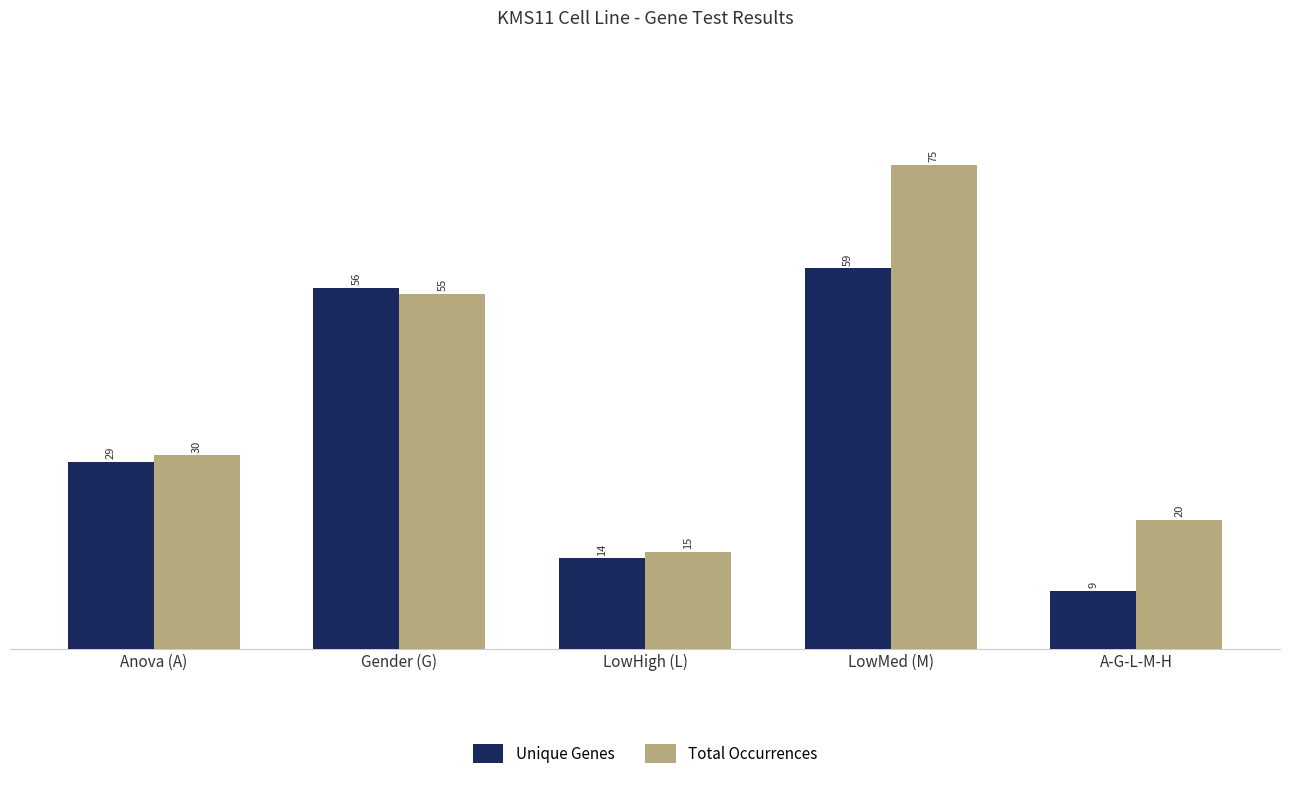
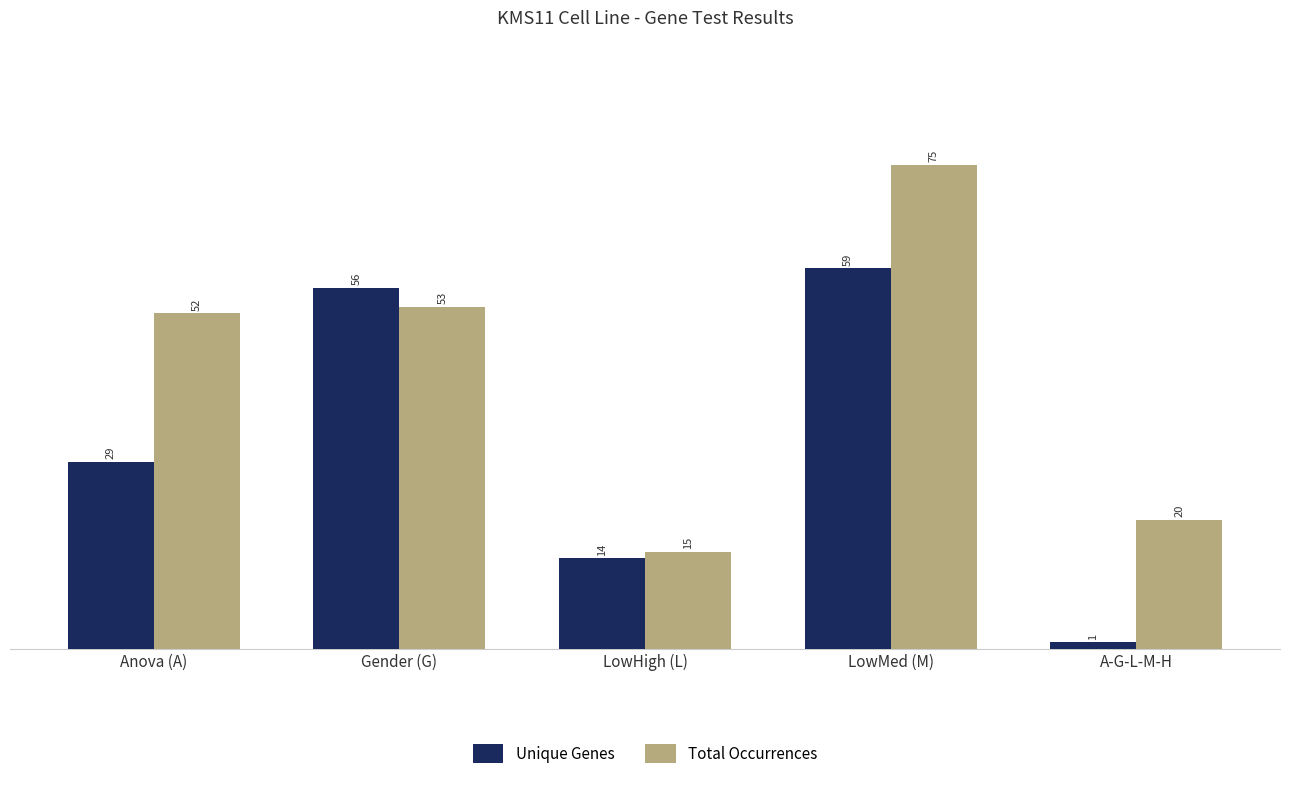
Total Occurrences, Anova (A): 30 -> 52
Total Occurrences, Gender (G): 55 -> 53
Unique Genes, A-G-L-M-H: 9 -> 1
